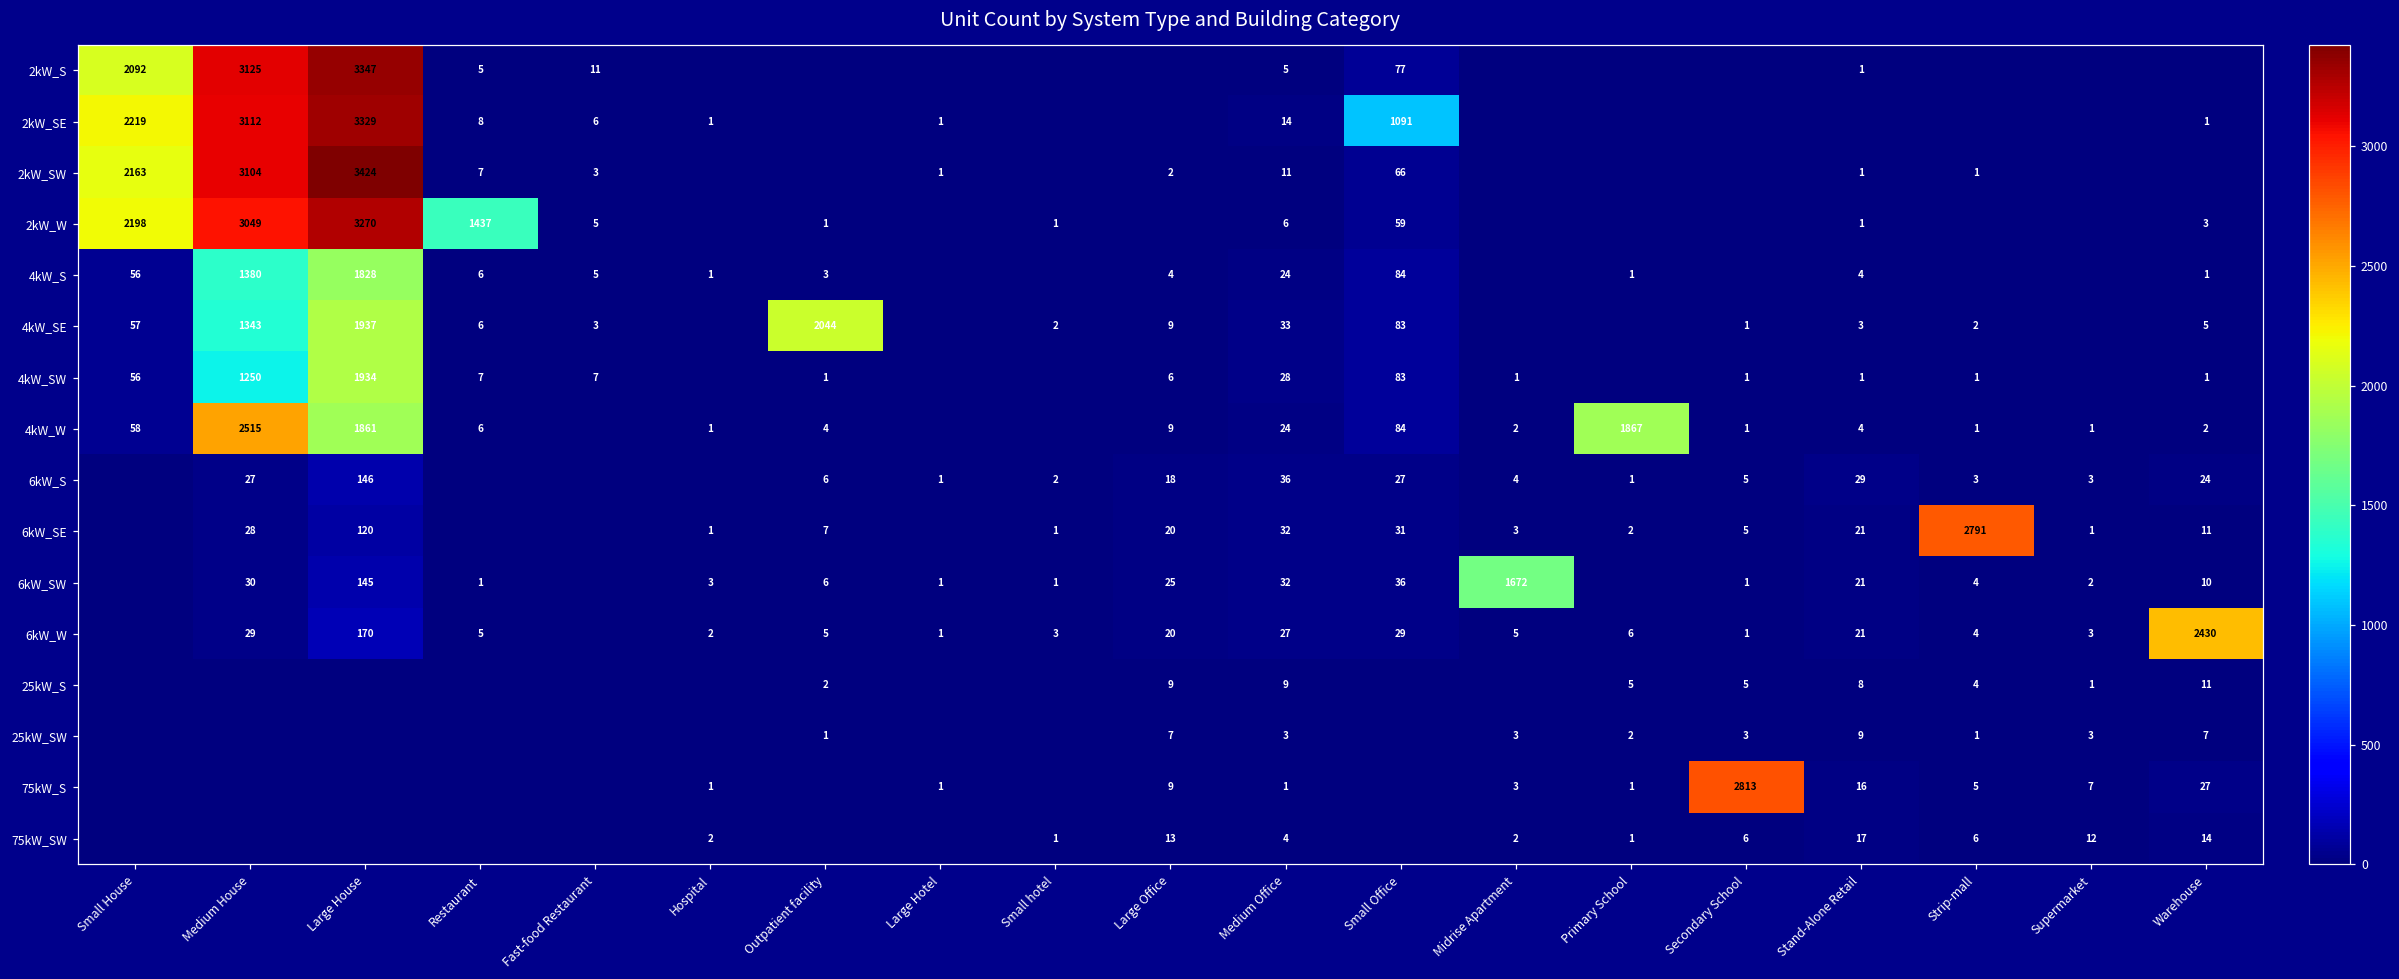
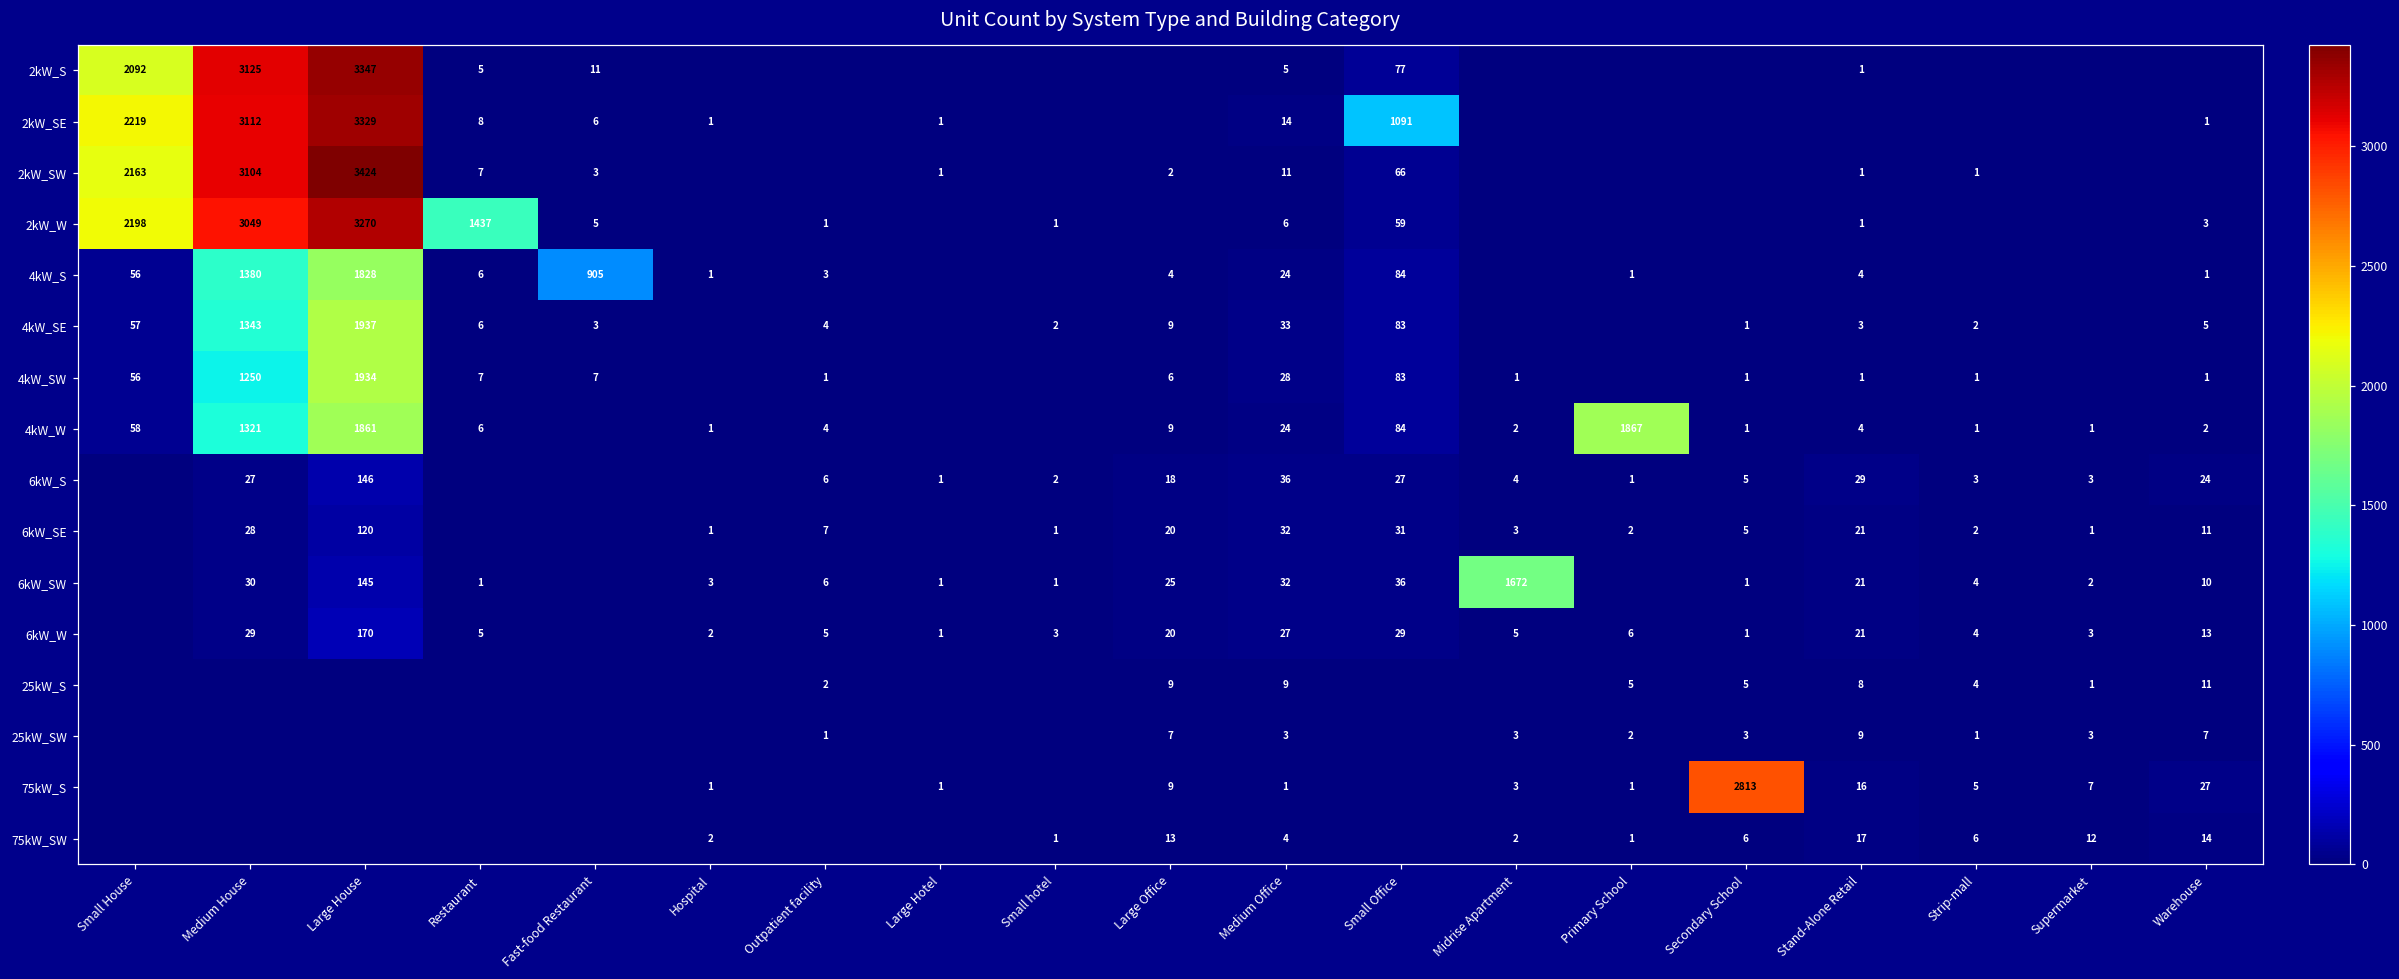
4kW_S, Fast-food Restaurant: 5 -> 905
4kW_SE, Outpatient facility: 2044 -> 4
4kW_W, Medium House: 2515 -> 1321
6kW_SE, Strip-mall: 2791 -> 2
6kW_W, Warehouse: 2430 -> 13
